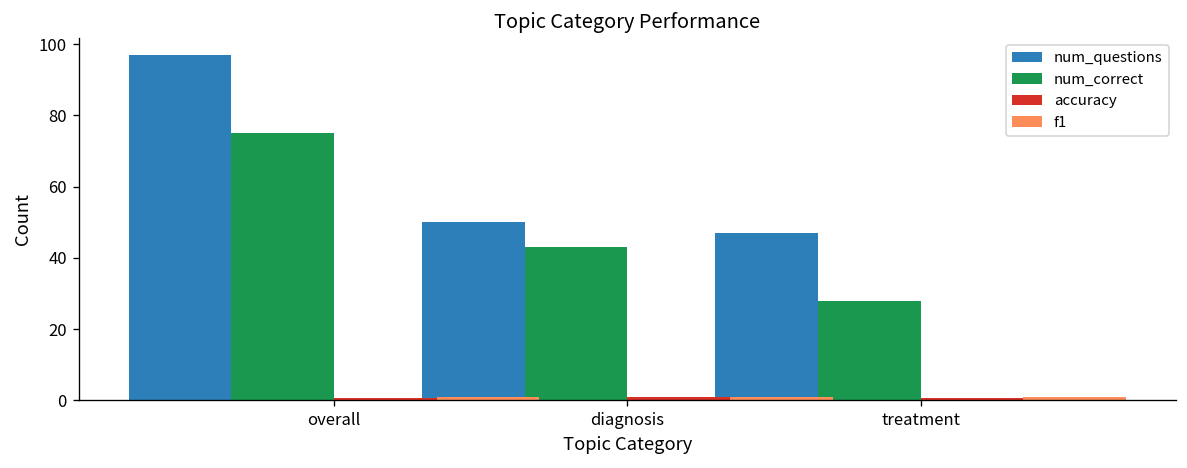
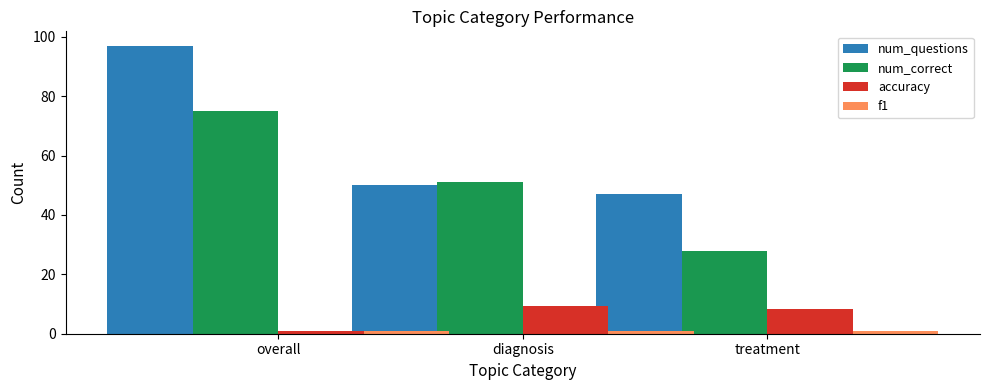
num_correct, diagnosis: 43 -> 51
accuracy, diagnosis: 1 -> 9
accuracy, treatment: 1 -> 8
